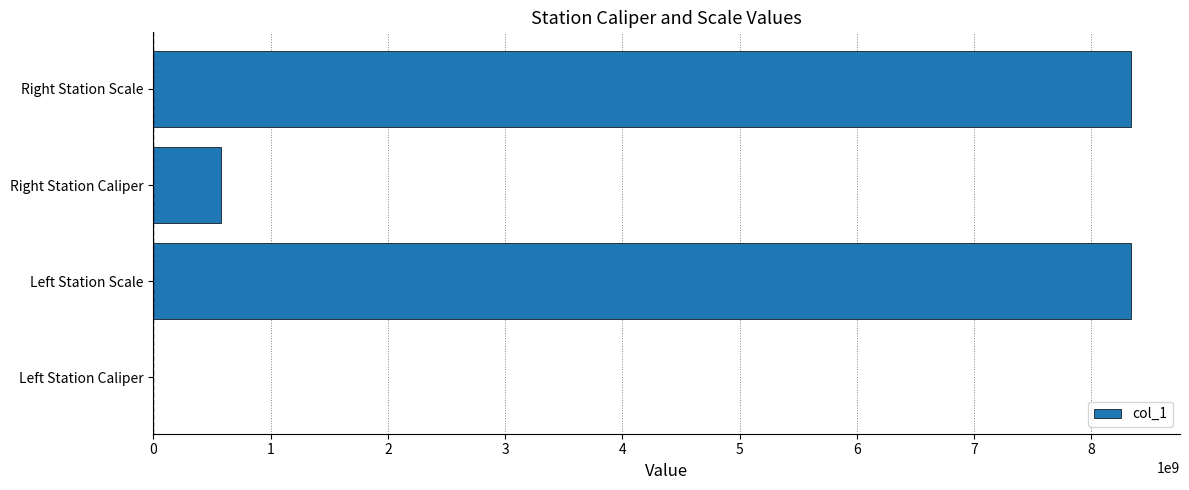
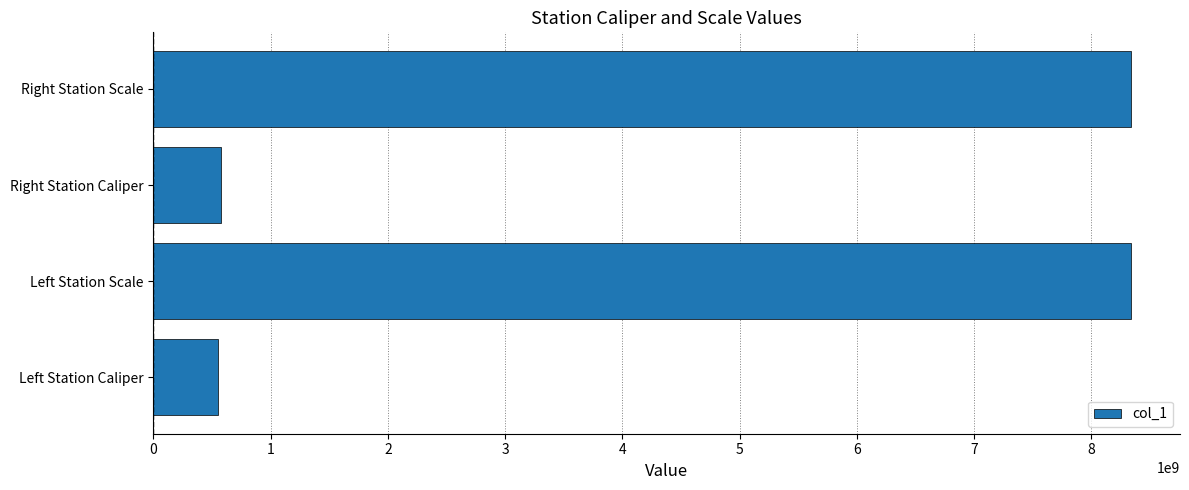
Left Station Caliper: 0 -> 550000000
